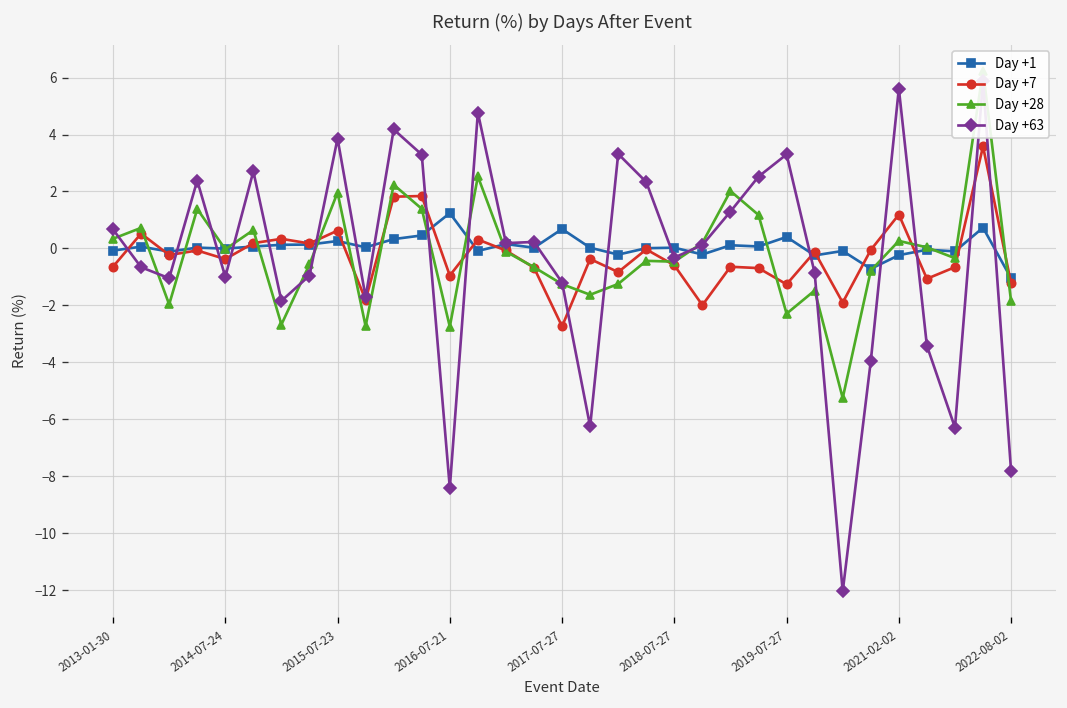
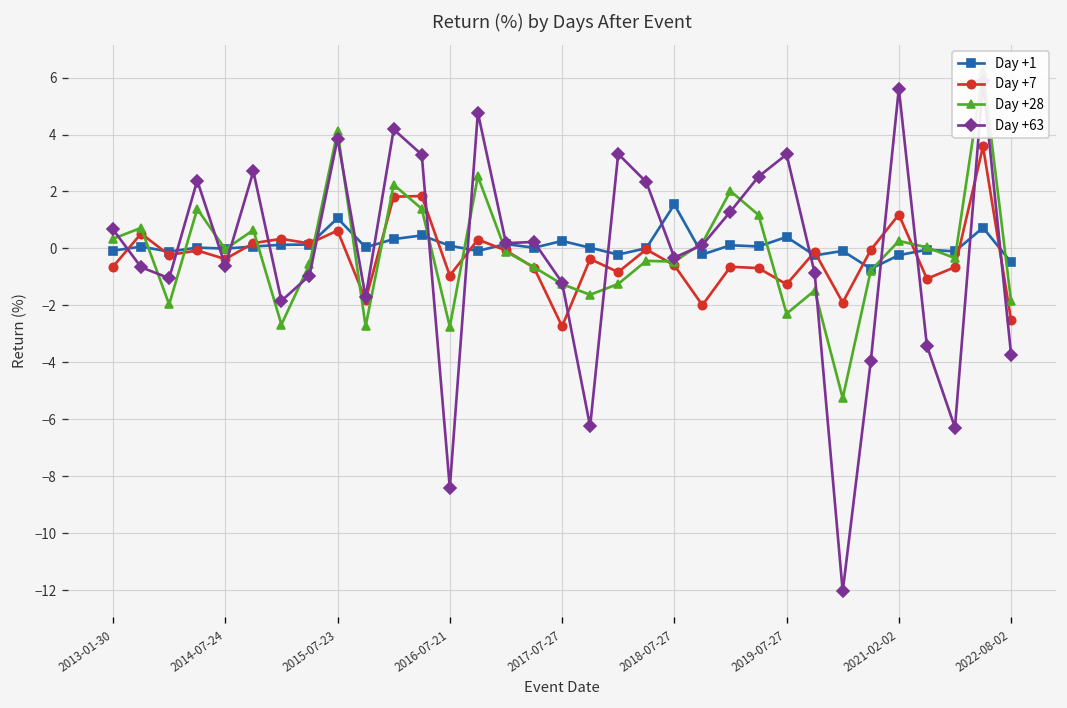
Day +63, 2014-07-24: -1.0 -> -0.6
Day +1, 2015-07-23: 0.3 -> 1.1
Day +28, 2015-07-23: 2.0 -> 4.1
Day +1, 2016-07-21: 1.2 -> 0.1
Day +1, 2017-07-27: 0.7 -> 0.3
Day +1, 2018-07-27: 0.0 -> 1.5
Day +1, 2022-08-02: -1.1 -> -0.5
Day +7, 2022-08-02: -1.2 -> -2.5
Day +63, 2022-08-02: -7.8 -> -3.7
